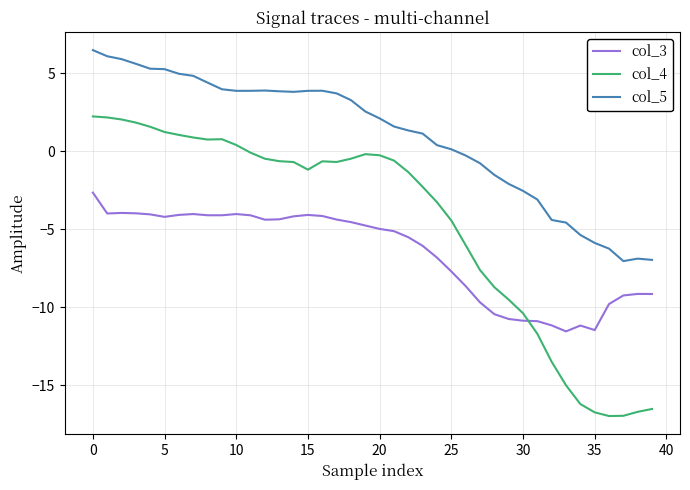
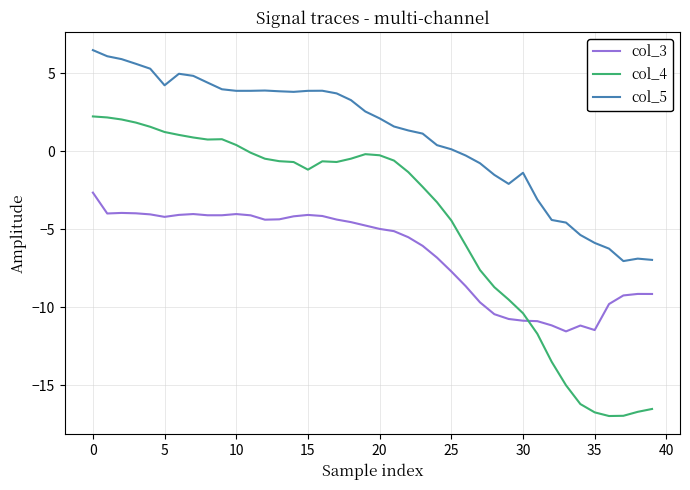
col_5, 5: 5.3 -> 4.2
col_5, 30: -2.5 -> -1.4
